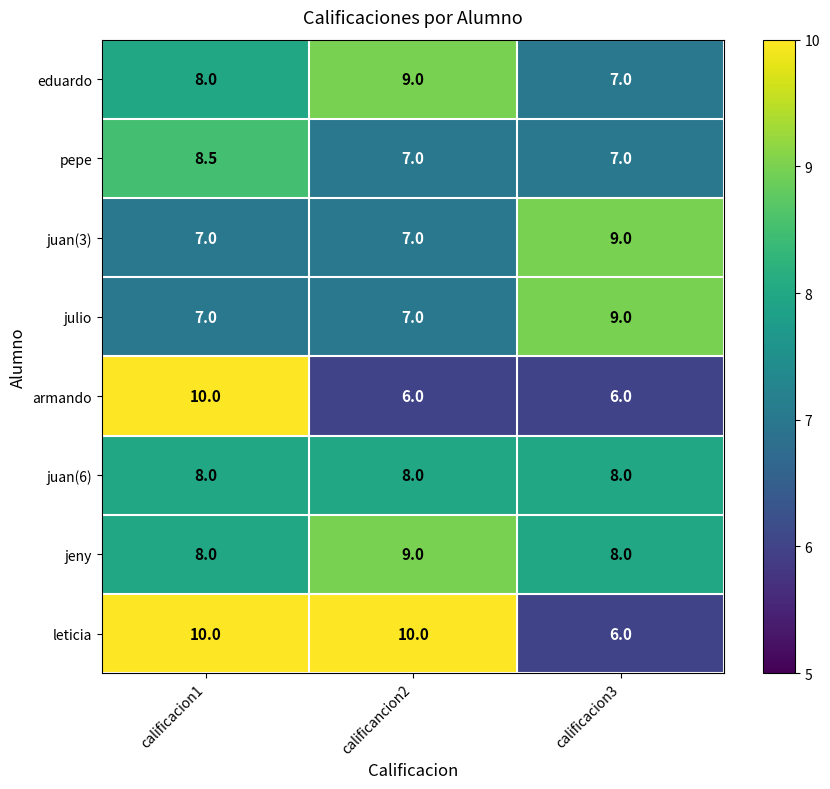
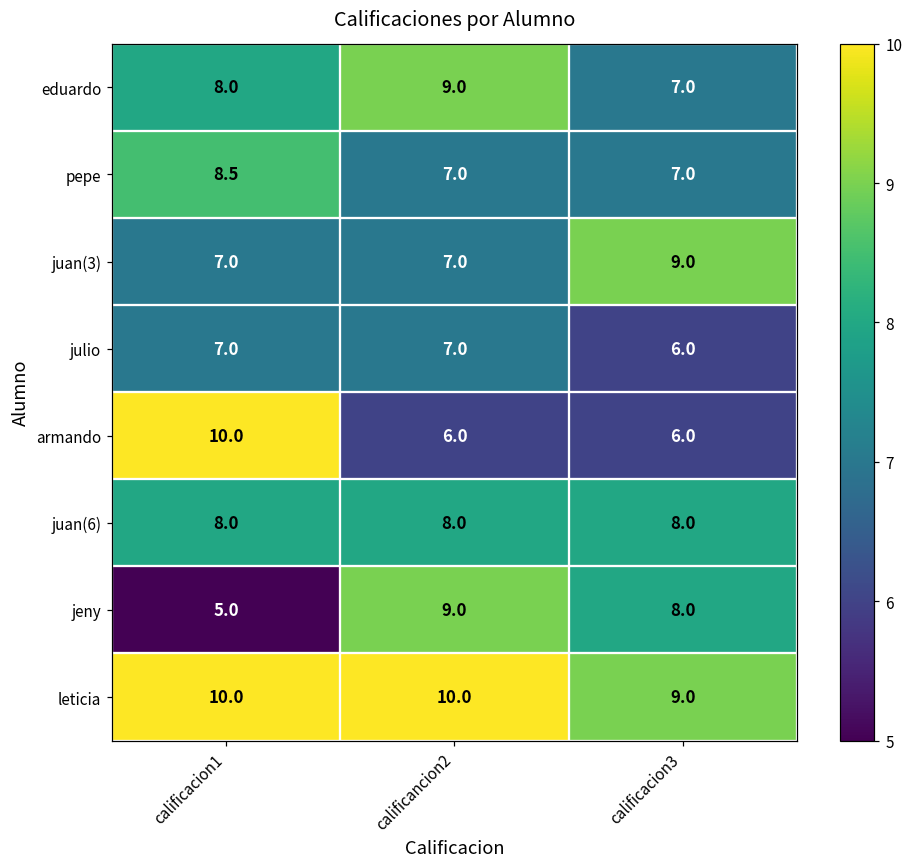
julio, calificacion3: 9.0 -> 6.0
jeny, calificacion1: 8.0 -> 5.0
leticia, calificacion3: 6.0 -> 9.0
